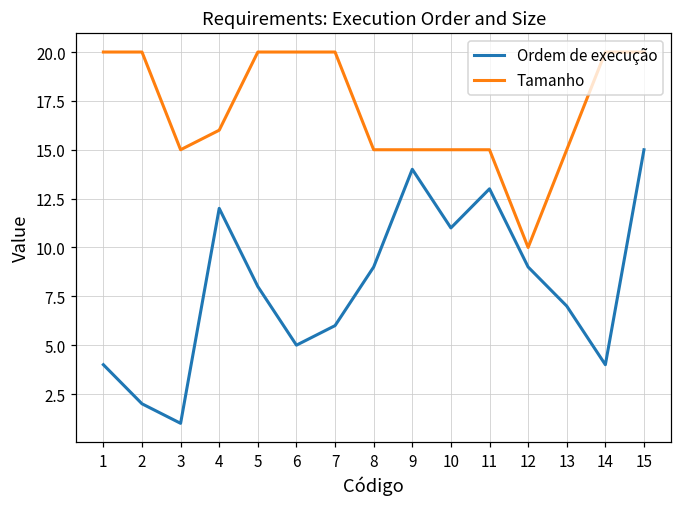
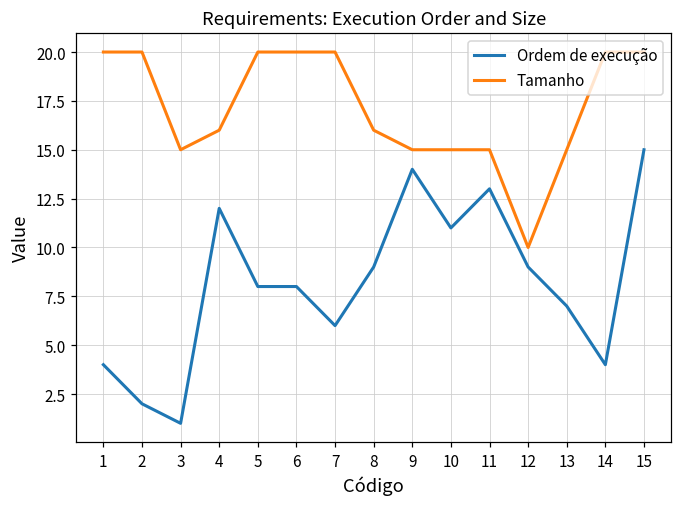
Ordem de execução, 6: 5 -> 8
Tamanho, 8: 15 -> 16
